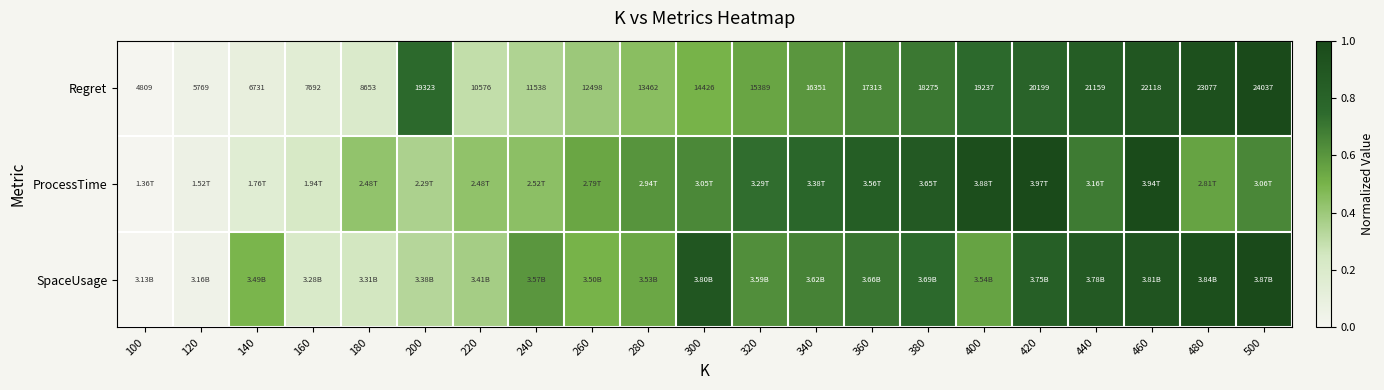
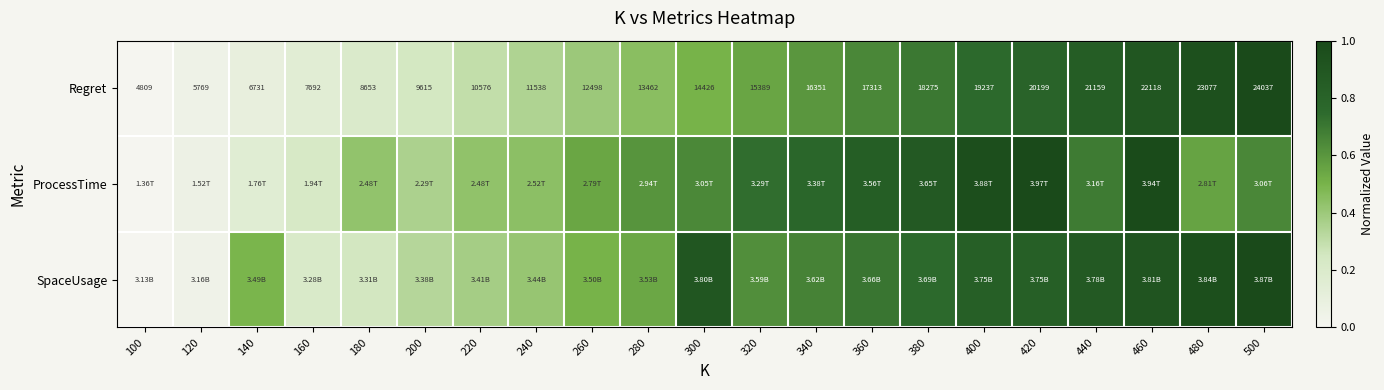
Regret, 200: 19323 -> 9615
SpaceUsage, 240: 3.57B -> 3.44B
SpaceUsage, 400: 3.54B -> 3.75B
